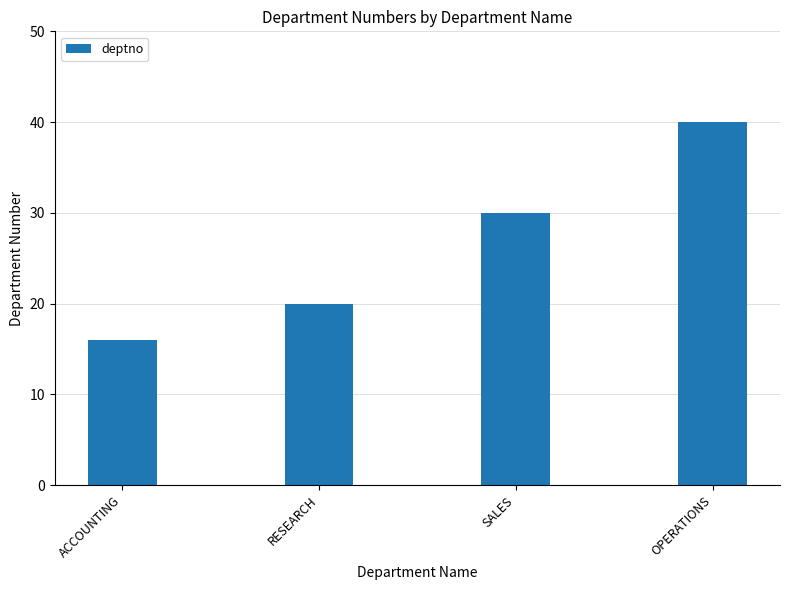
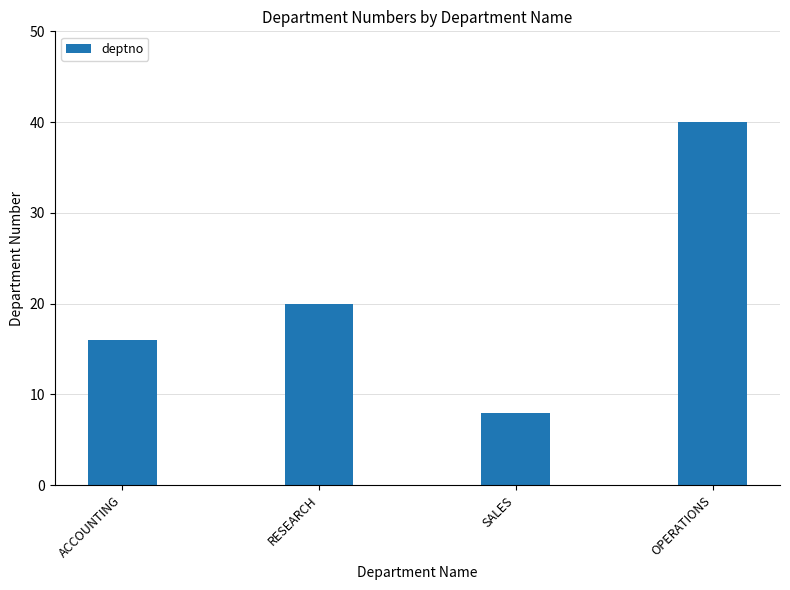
SALES: 30 -> 8
